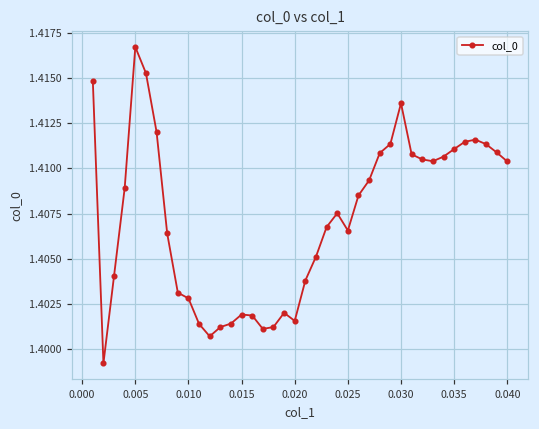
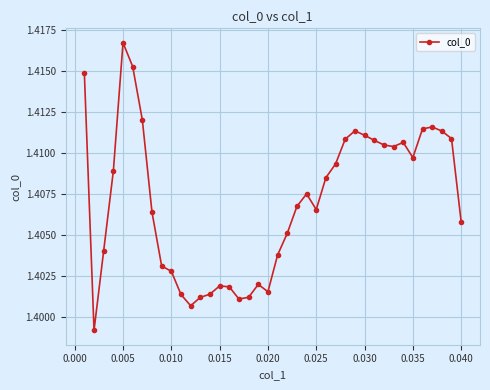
0.030: 1.4136 -> 1.4111
0.035: 1.4111 -> 1.4097
0.040: 1.4104 -> 1.4058
